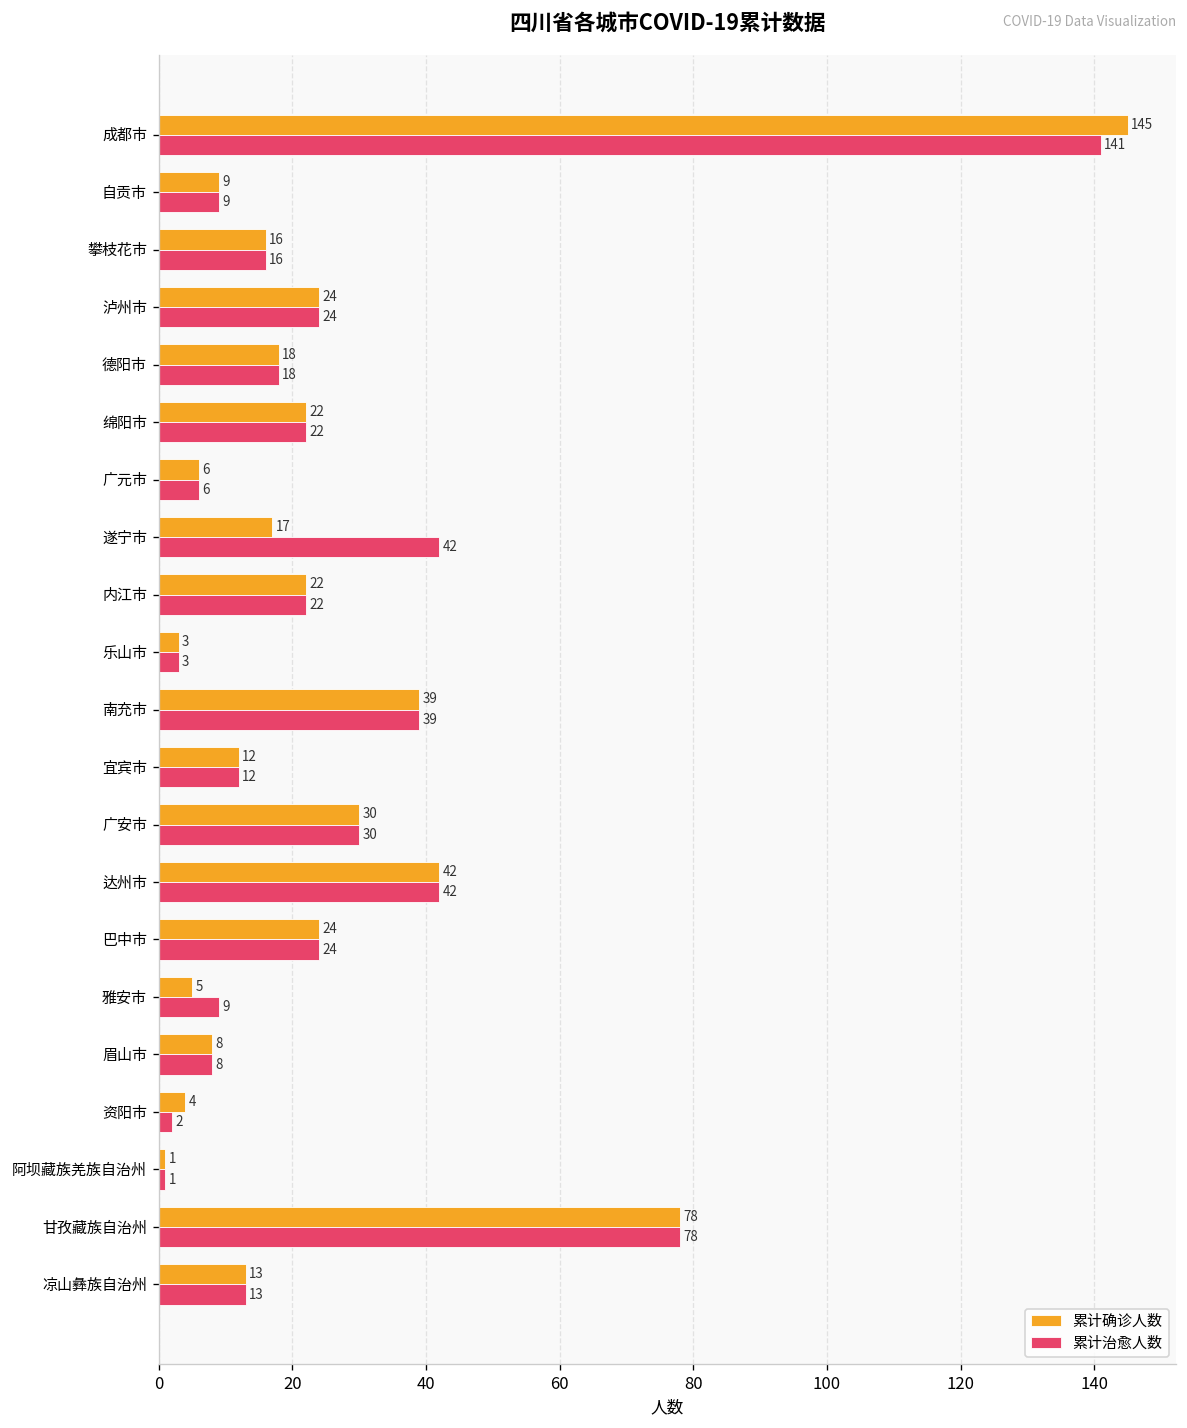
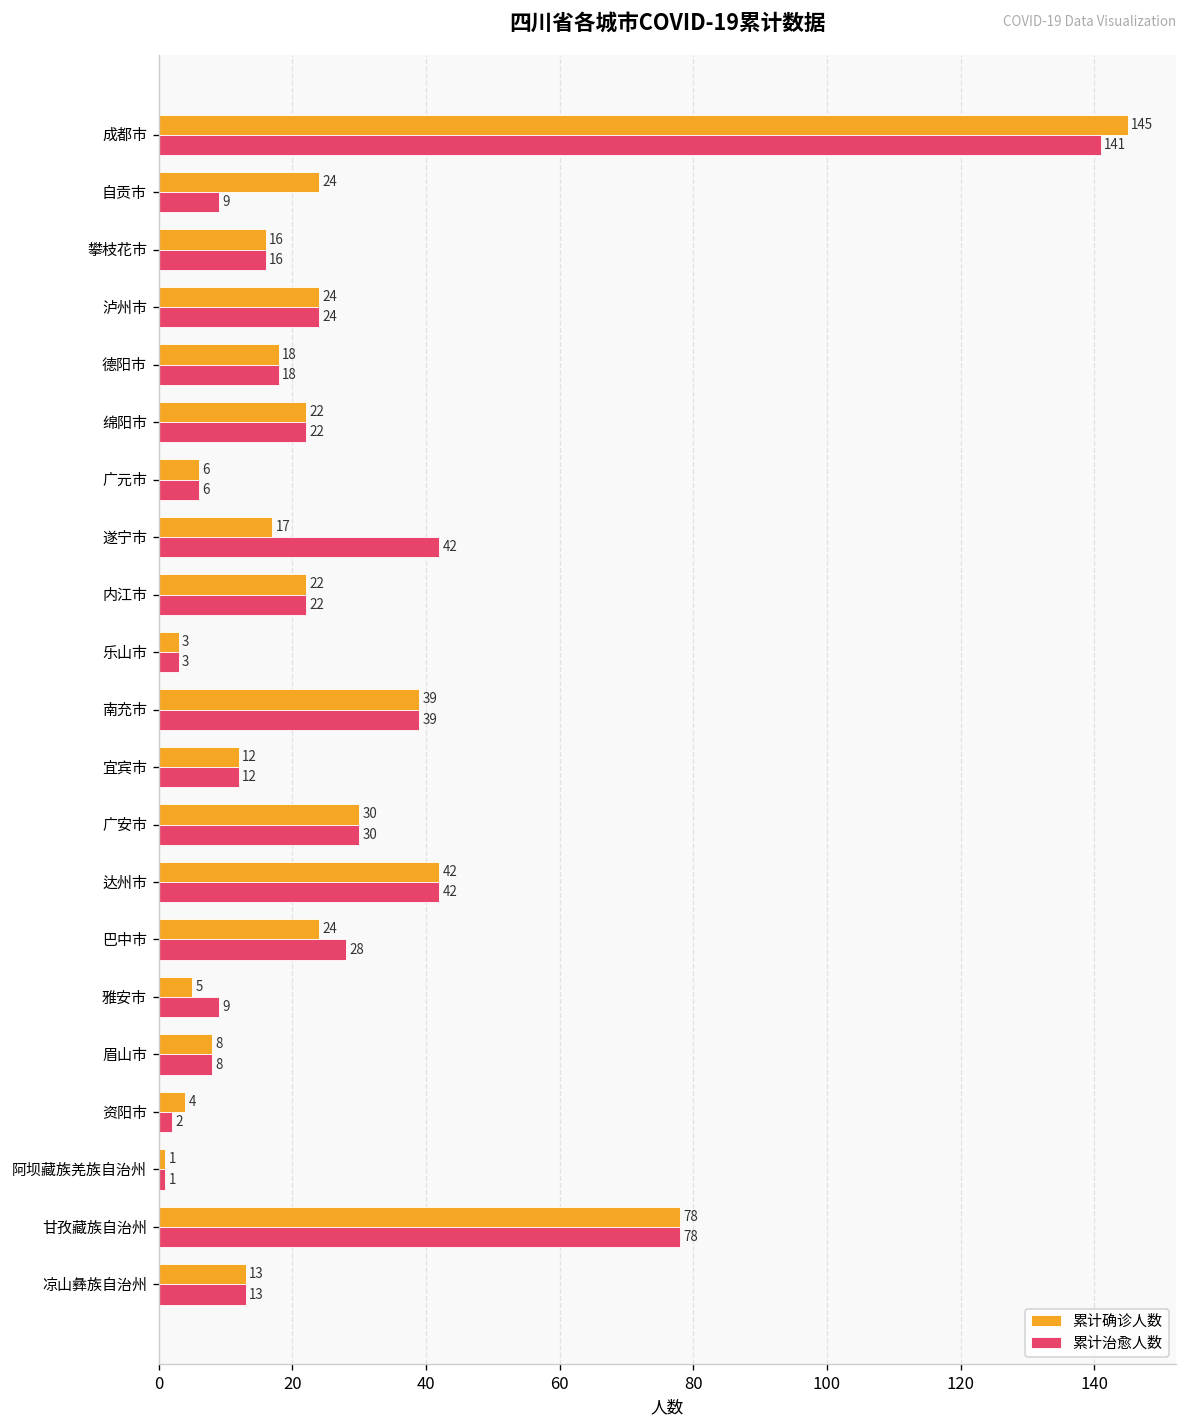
累计确诊人数, 自贡市: 9 -> 24
累计治愈人数, 巴中市: 24 -> 28
